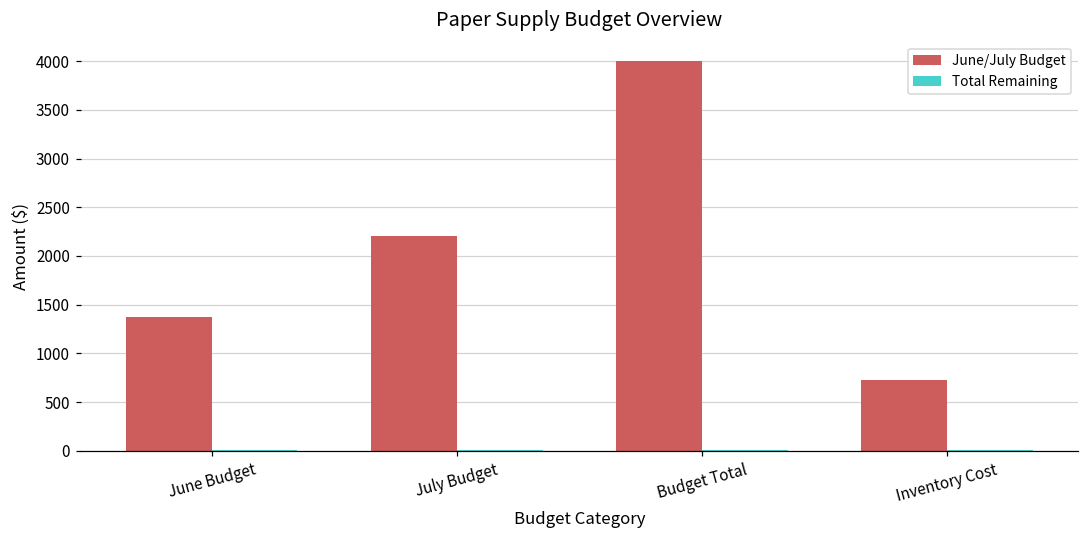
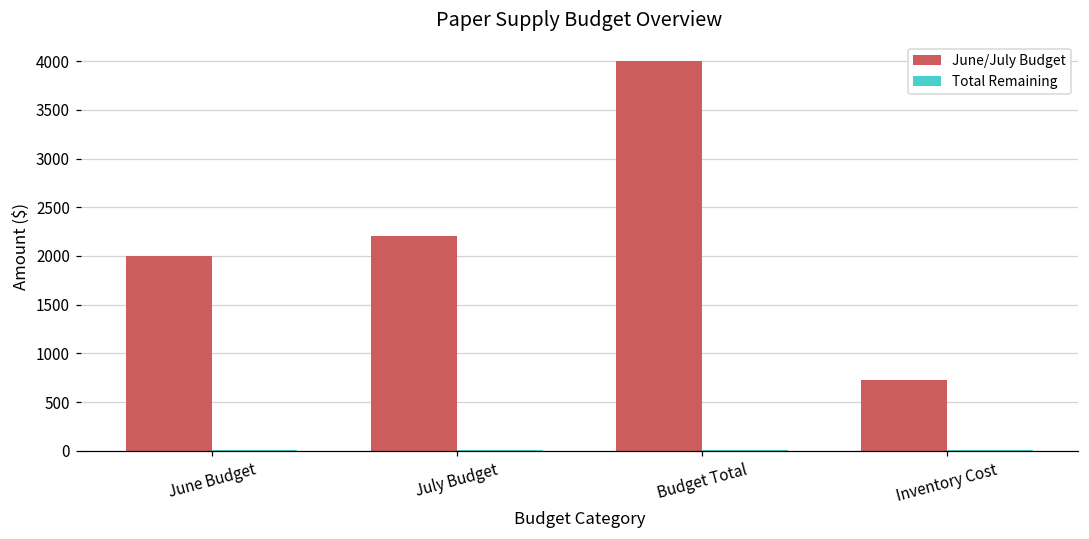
June/July Budget, June Budget: 1400 -> 2000
